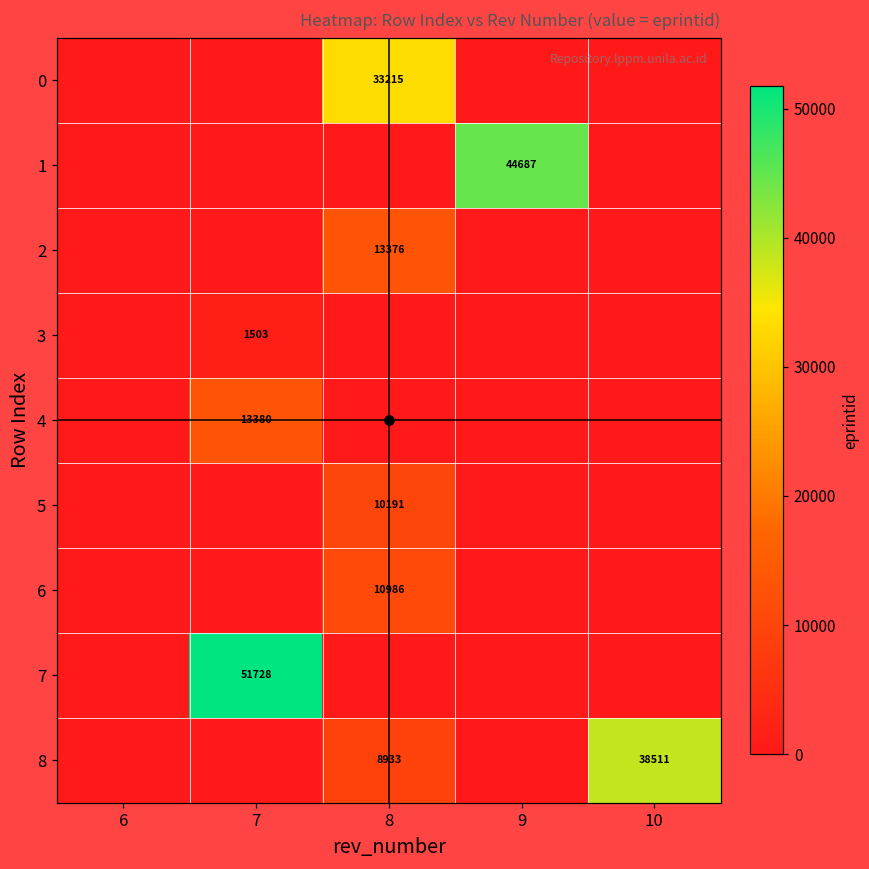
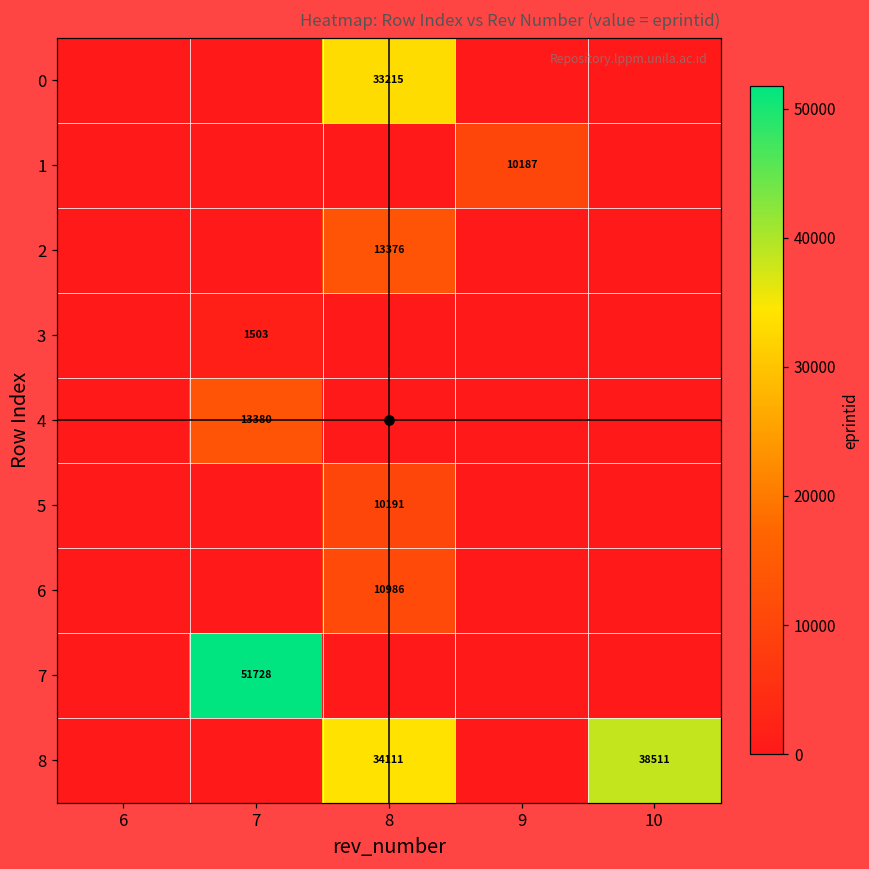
1, 9: 44687 -> 10187
8, 8: 8933 -> 34111
